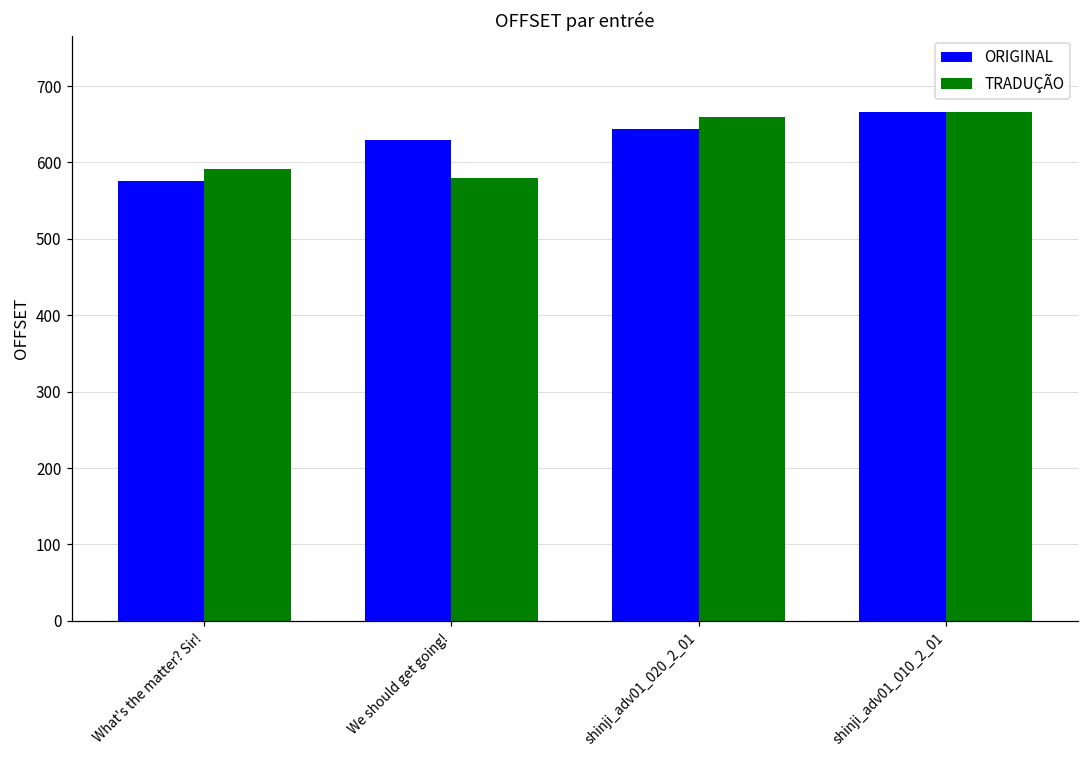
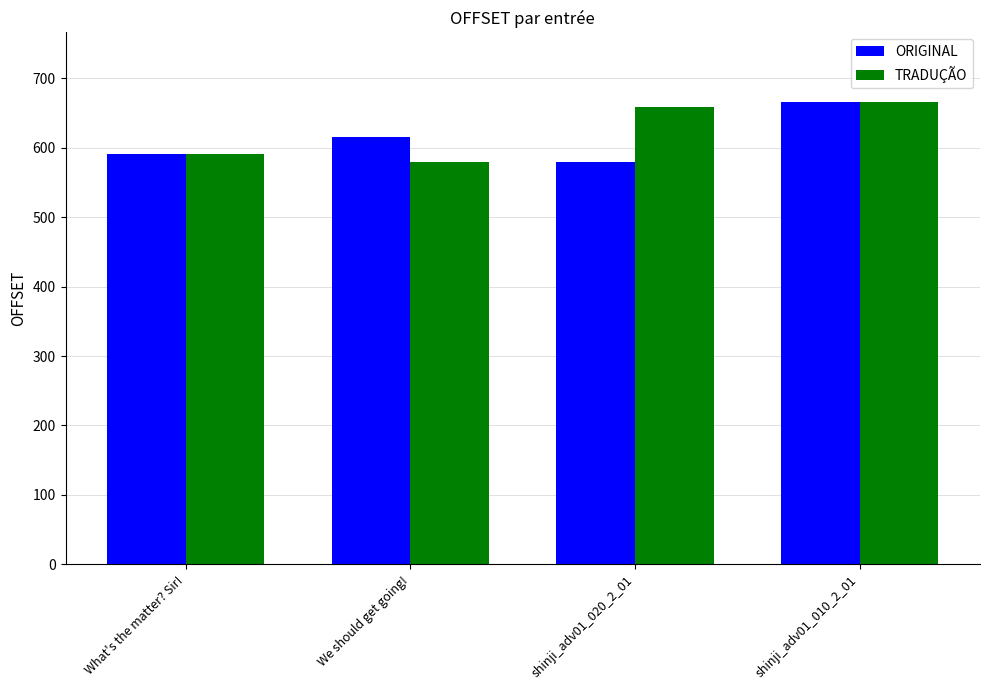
ORIGINAL, What's the matter? Sir!: 580 -> 590
ORIGINAL, We should get going!: 630 -> 620
ORIGINAL, shinji_adv01_020_2_01: 640 -> 580
